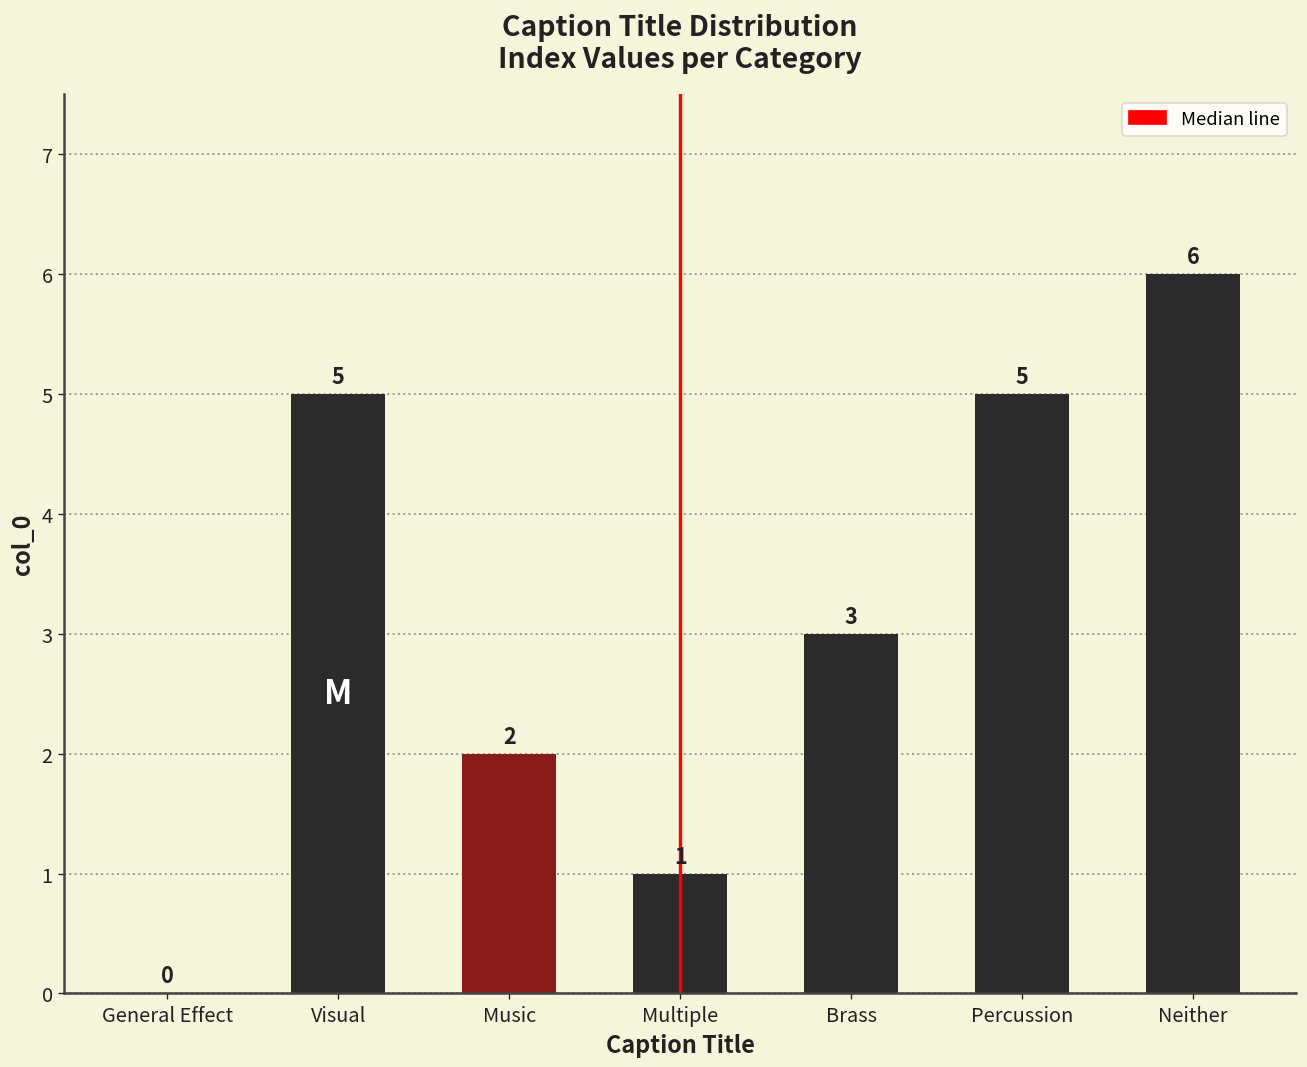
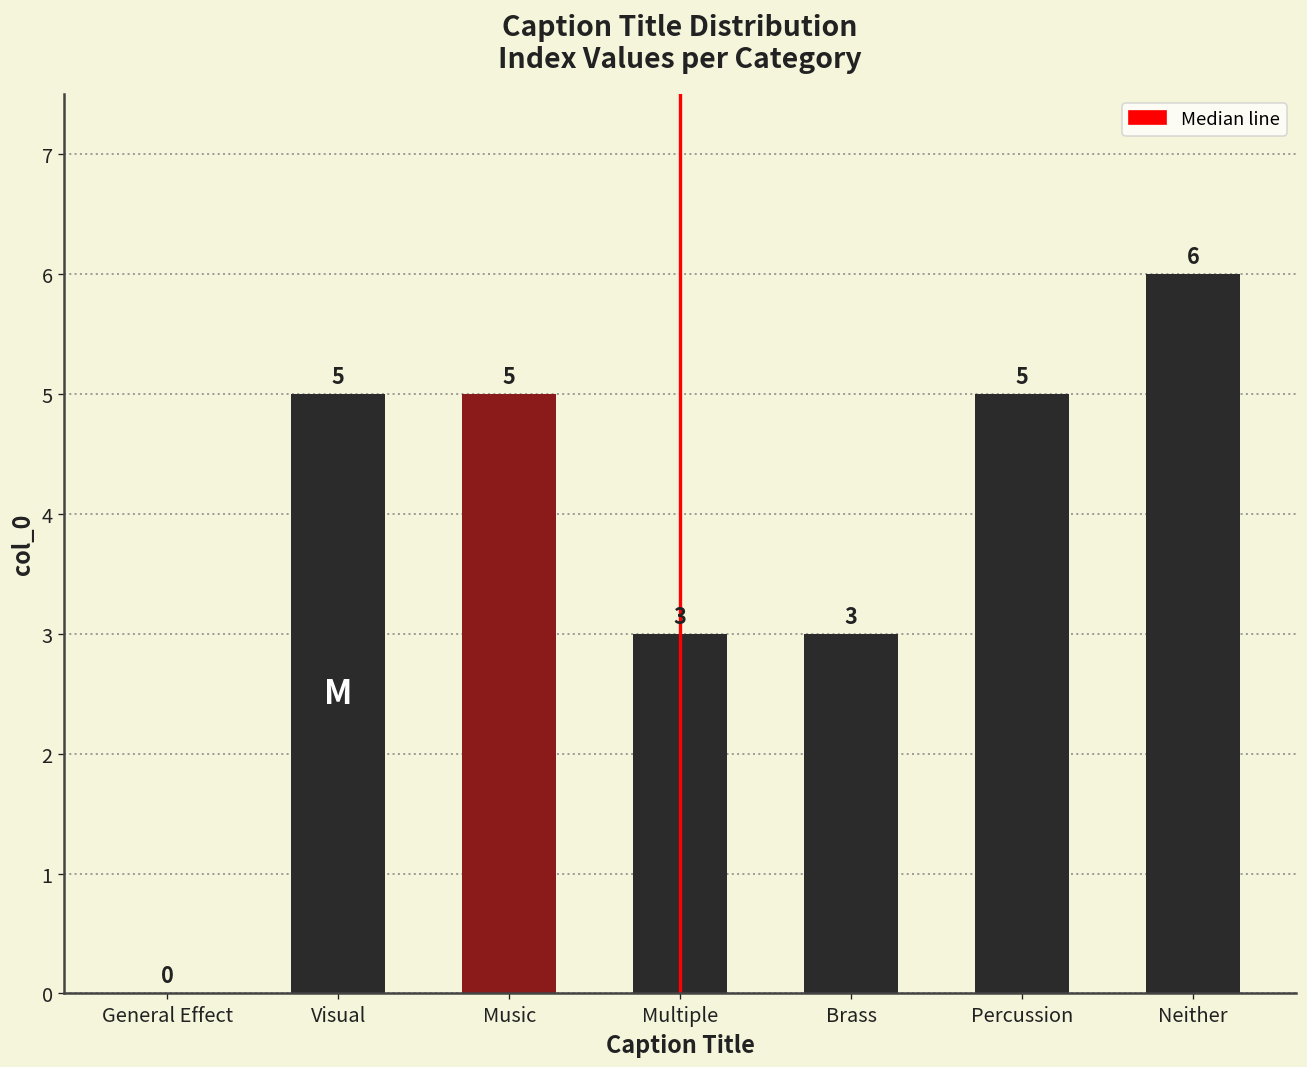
Music: 2 -> 5
Multiple: 1 -> 3
